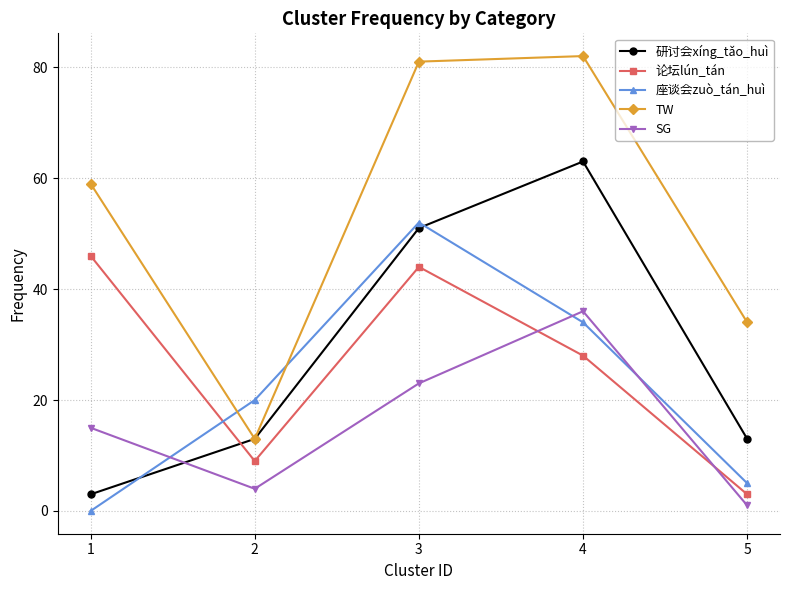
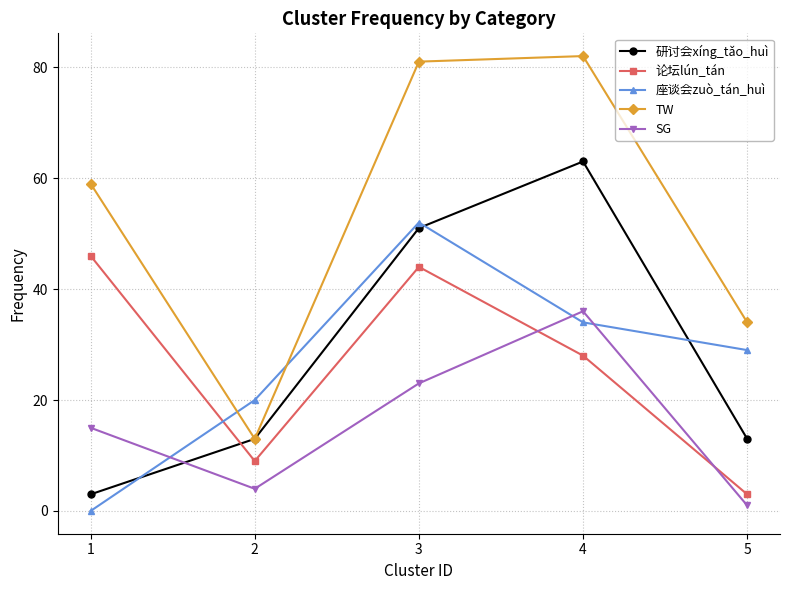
座谈会zuò_tán_huì, 5: 5 -> 29
